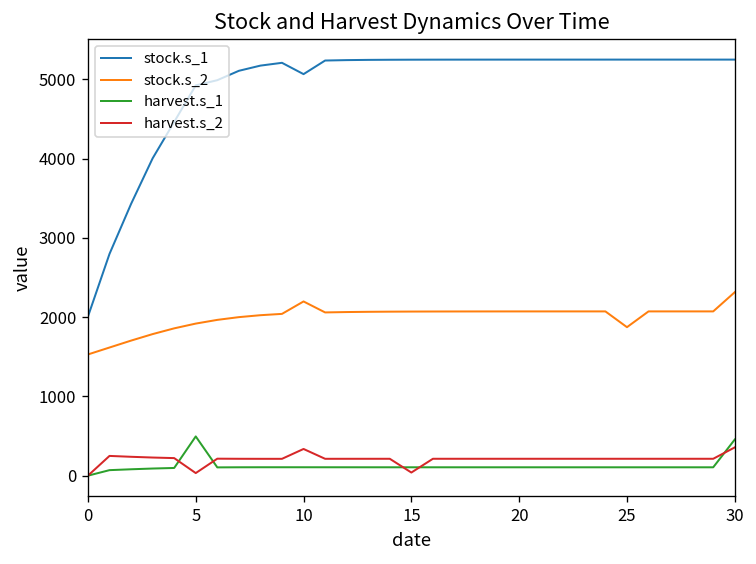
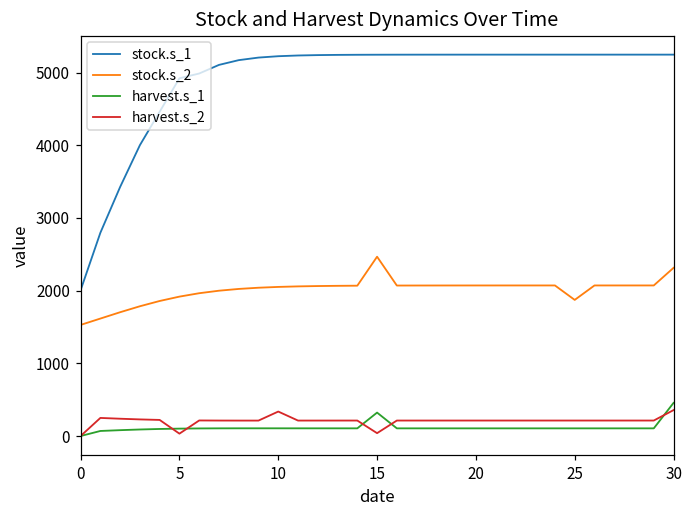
harvest.s_1, 5: 500 -> 100
stock.s_1, 10: 5100 -> 5200
stock.s_2, 10: 2200 -> 2100
stock.s_2, 15: 2100 -> 2500
harvest.s_1, 15: 100 -> 300
